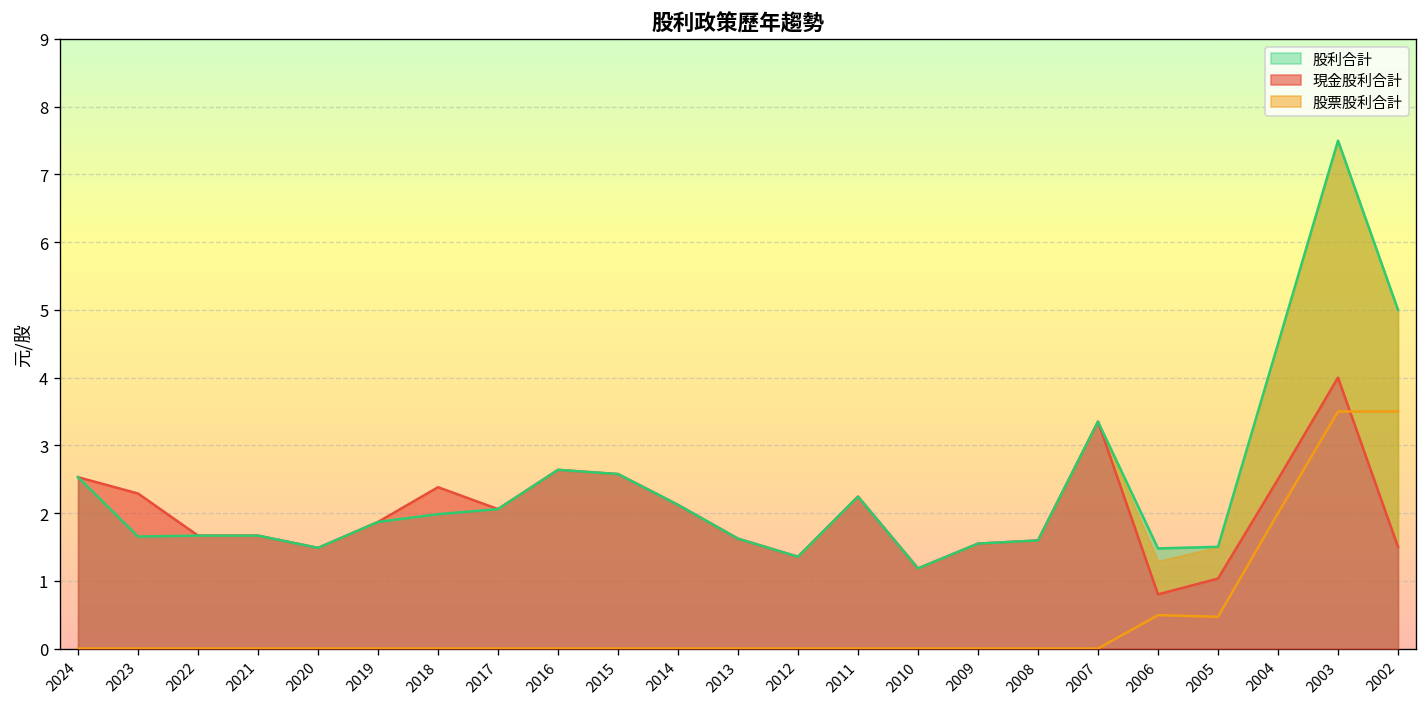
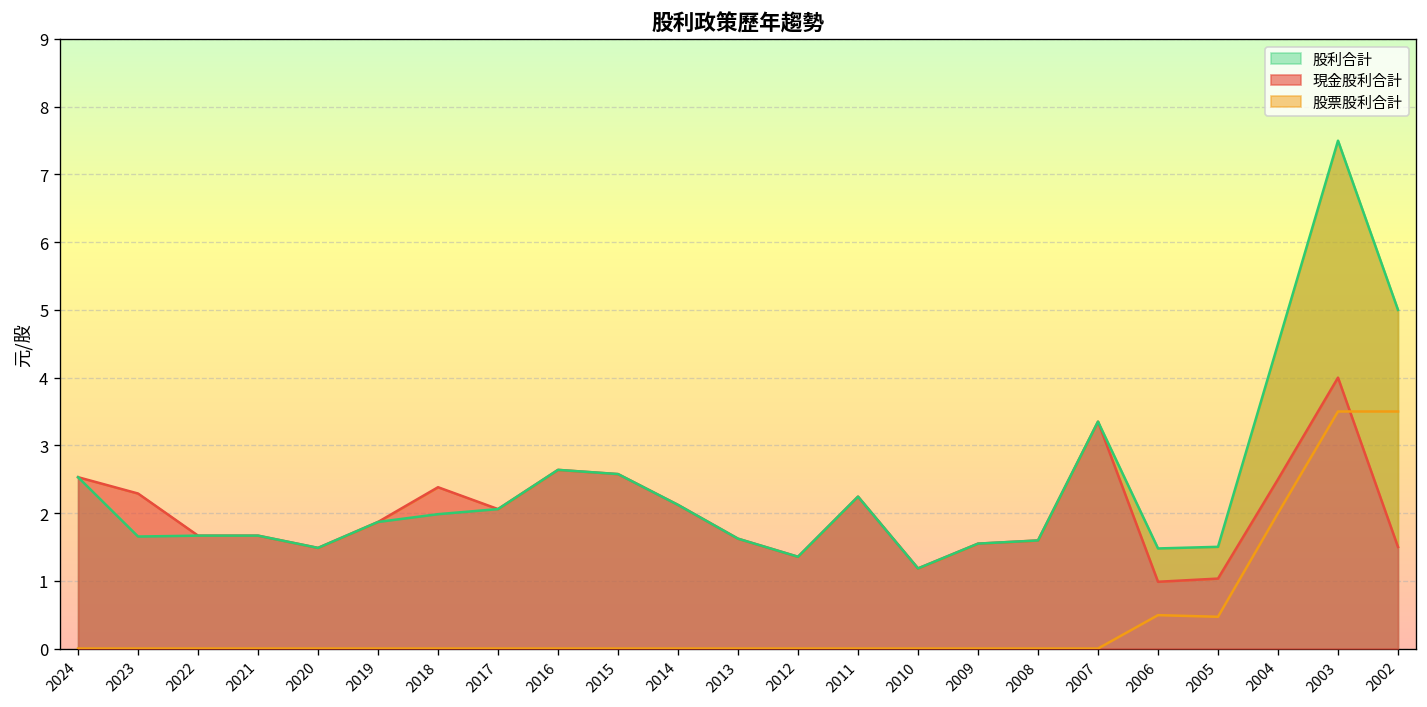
現金股利合計, 2006: 0.8 -> 1.0
